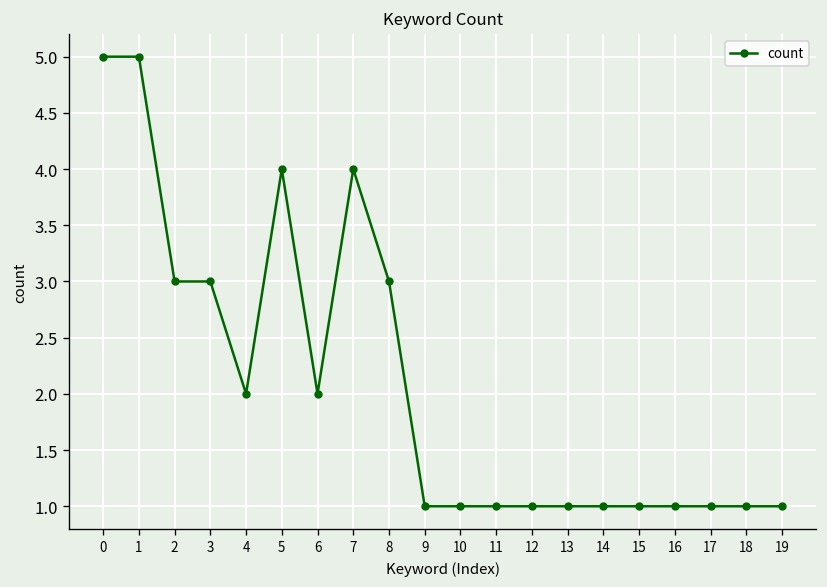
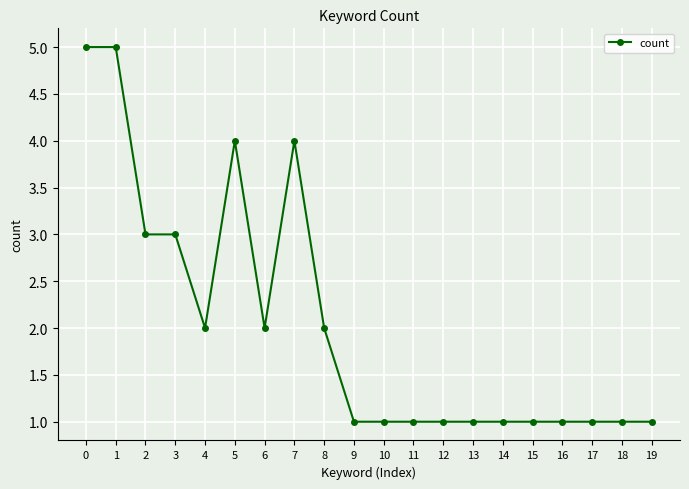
8: 3 -> 2
